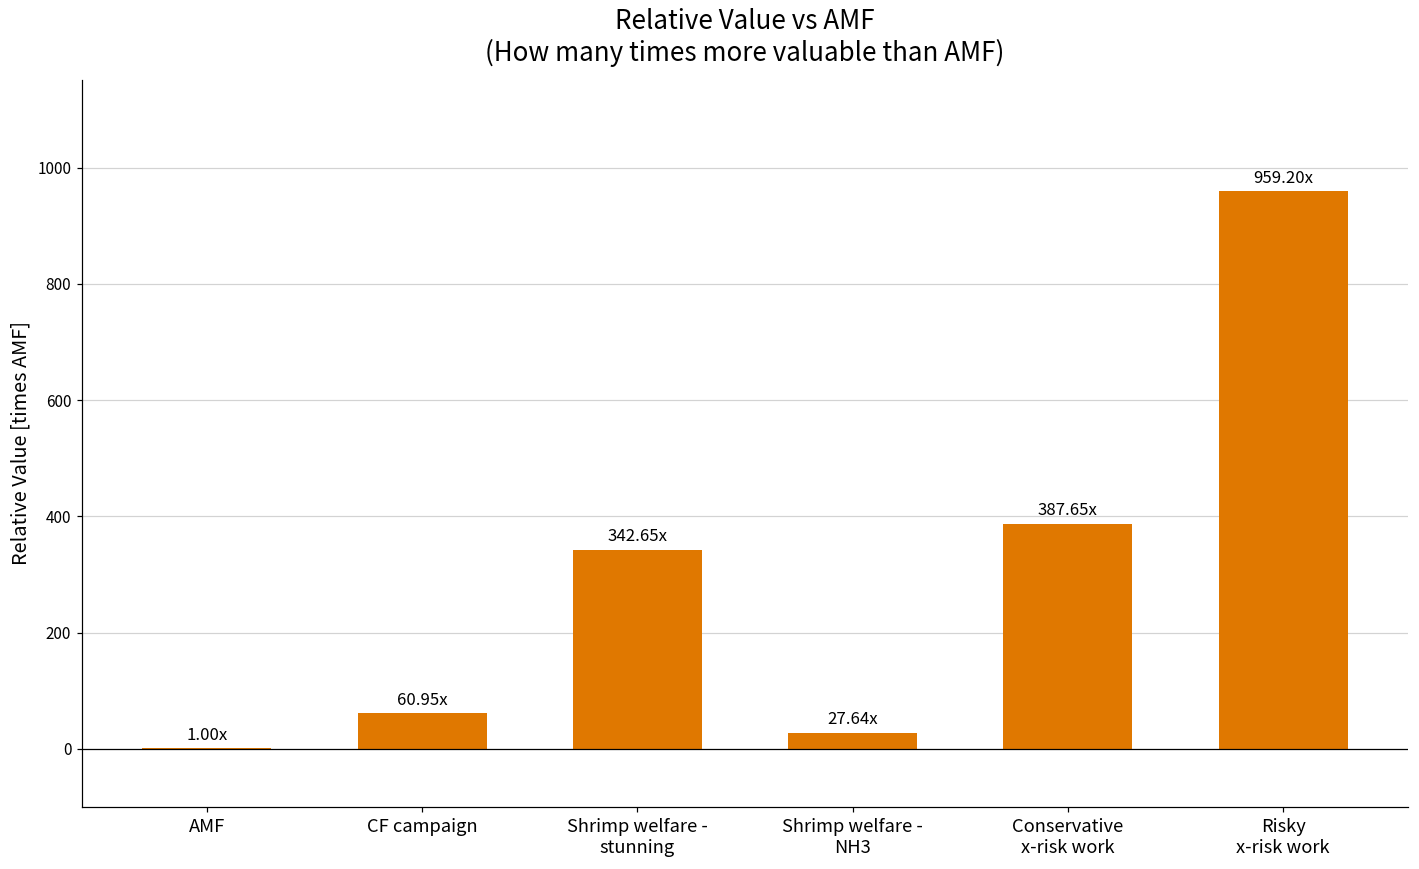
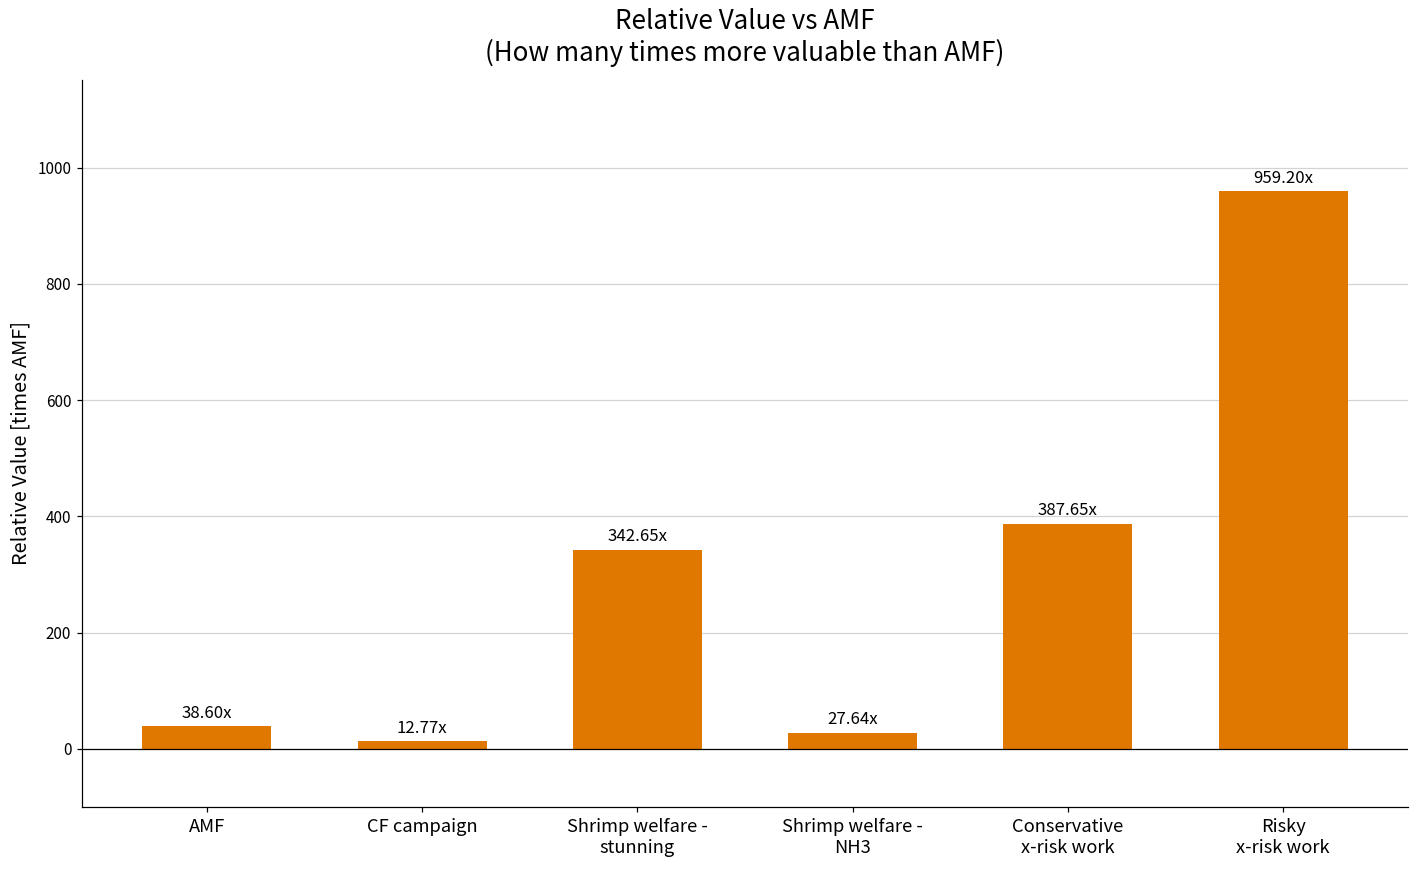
AMF: 1.00x -> 38.60x
CF campaign: 60.95x -> 12.77x
